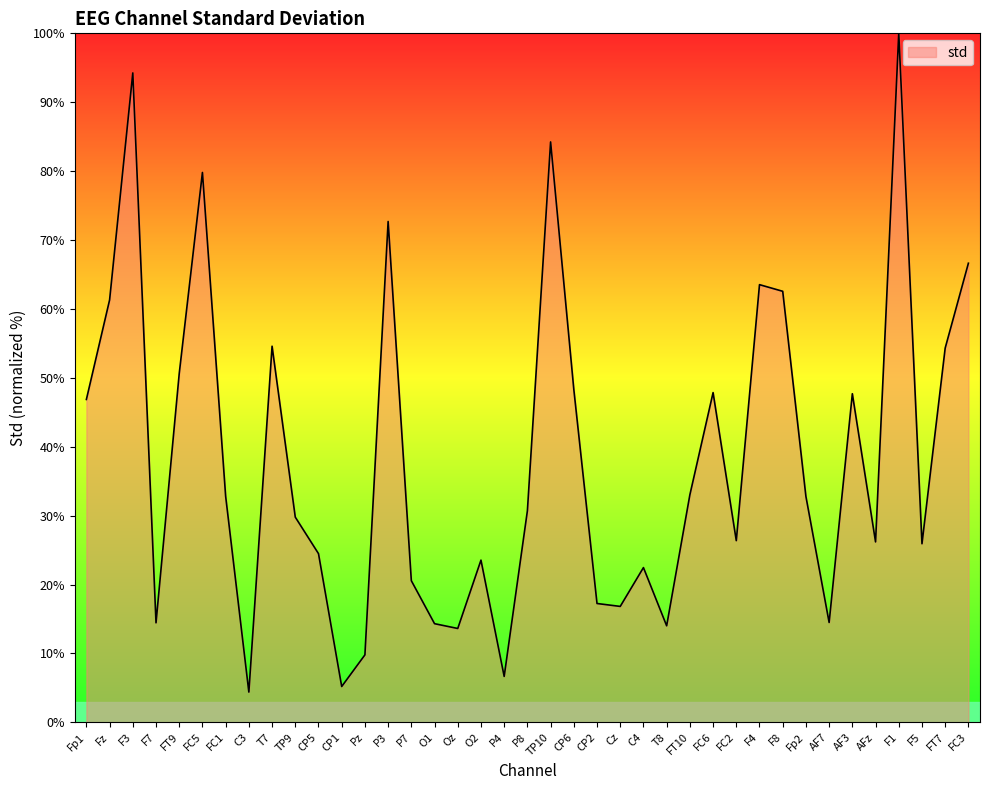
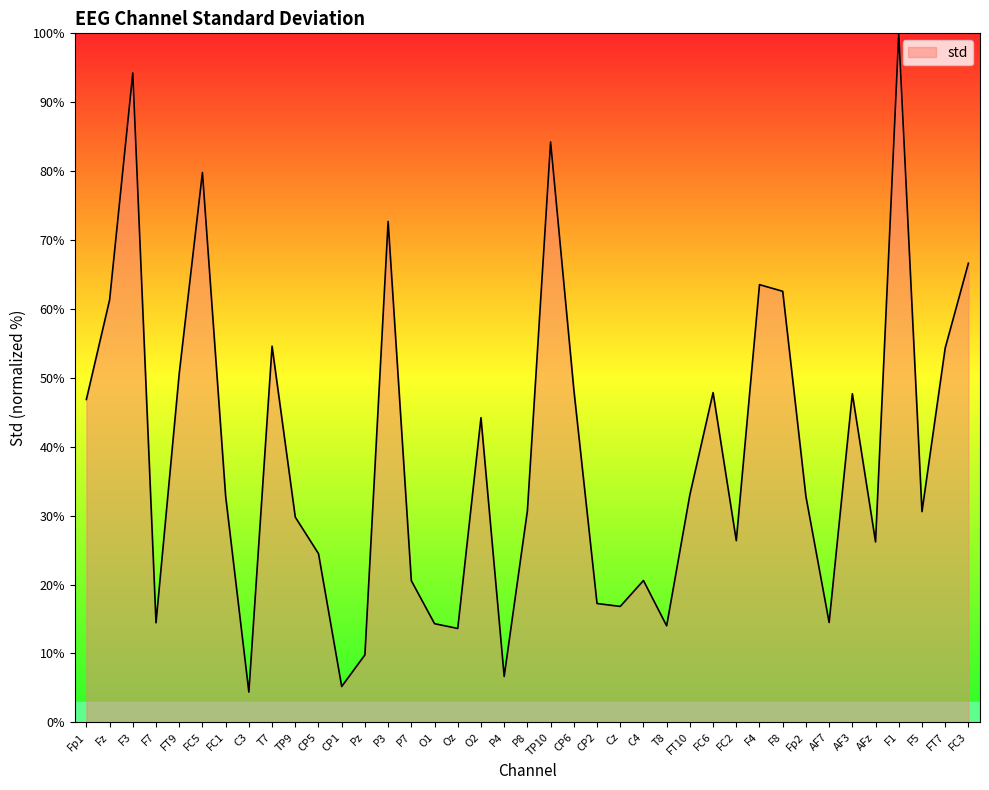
O2: 24% -> 44%
C4: 22% -> 21%
F5: 26% -> 31%
